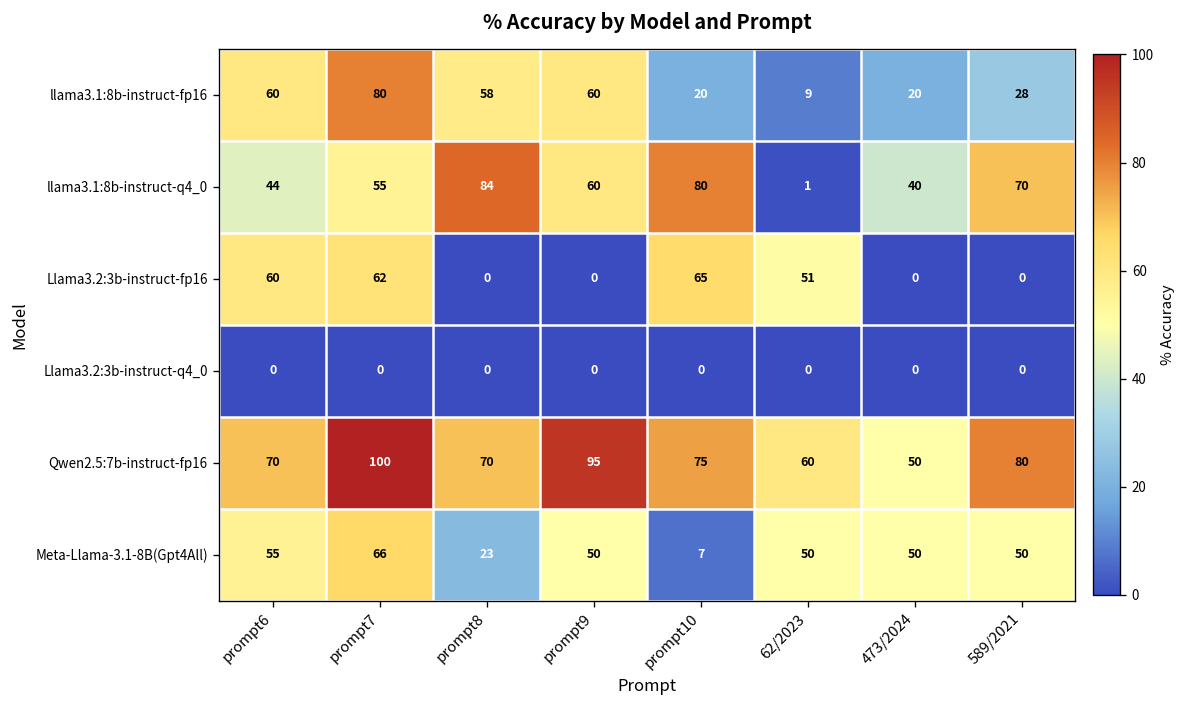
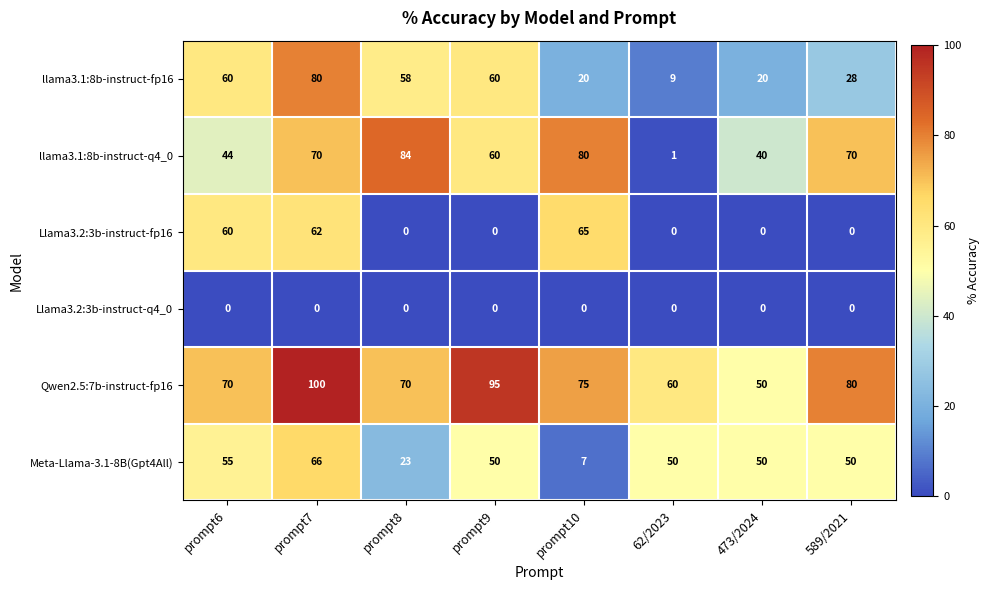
llama3.1:8b-instruct-q4_0, prompt7: 55 -> 70
Llama3.2:3b-instruct-fp16, 62/2023: 51 -> 0
